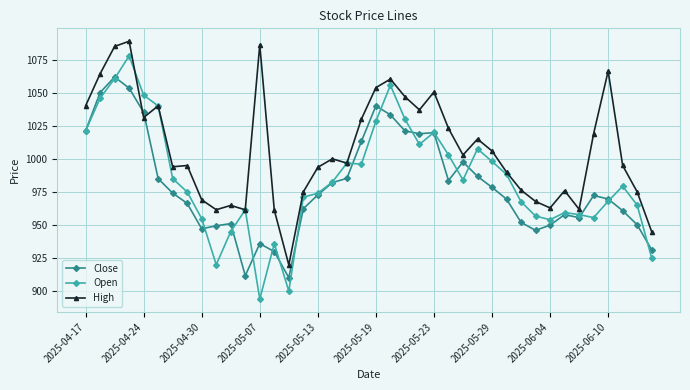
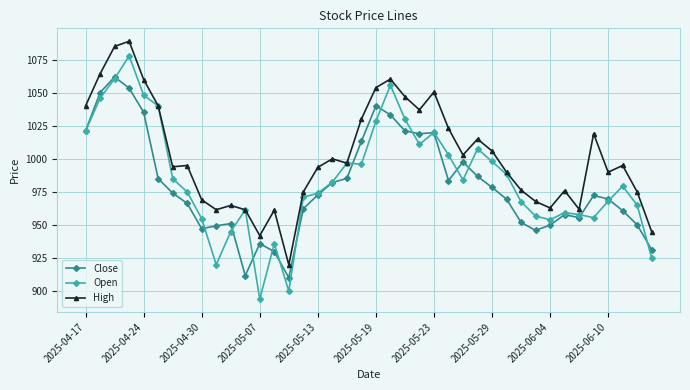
High, 2025-04-24: 1031 -> 1060
High, 2025-05-07: 1086 -> 942
High, 2025-06-10: 1066 -> 990
